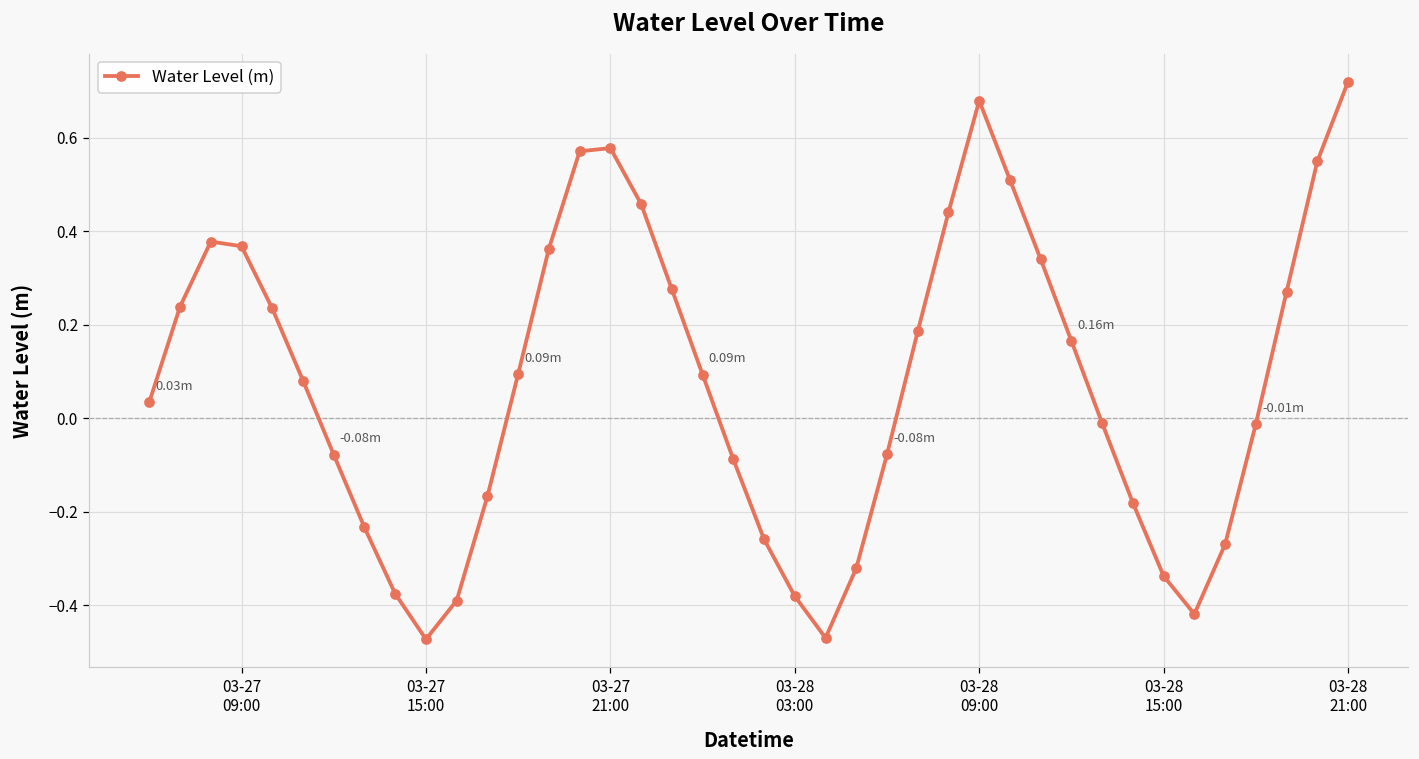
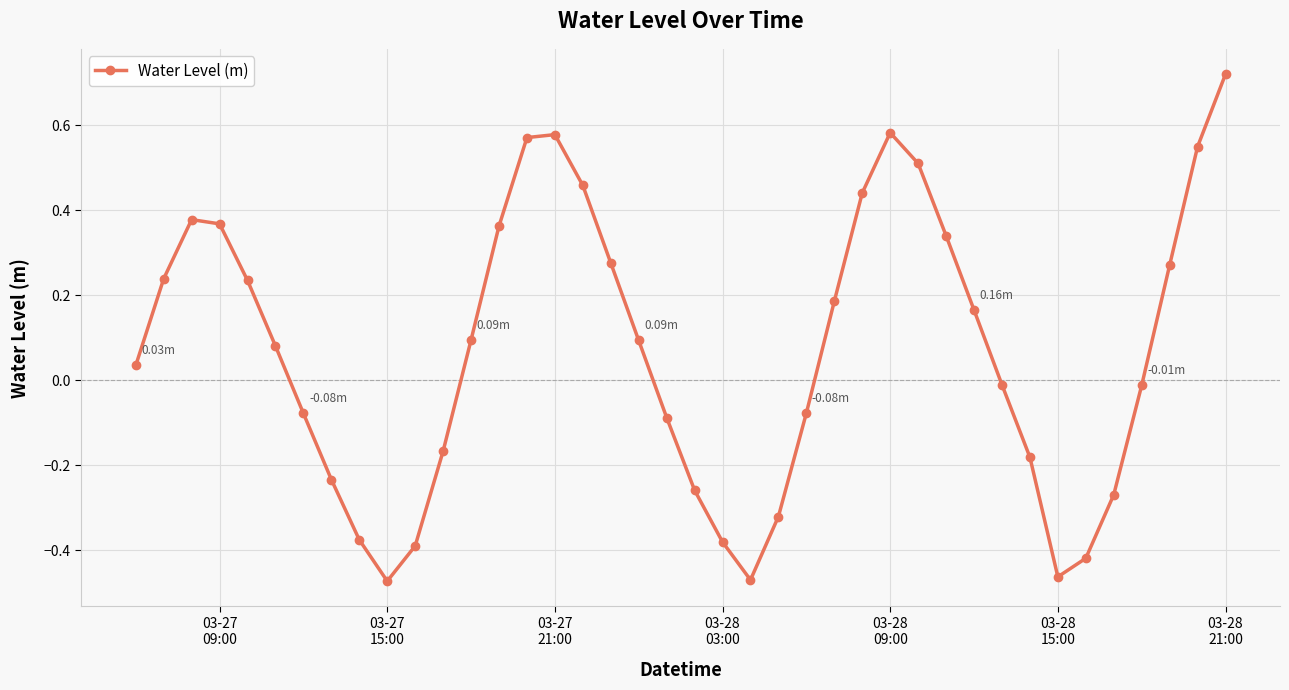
03-28 09:00: 0.68 -> 0.58
03-28 15:00: -0.34 -> -0.46
